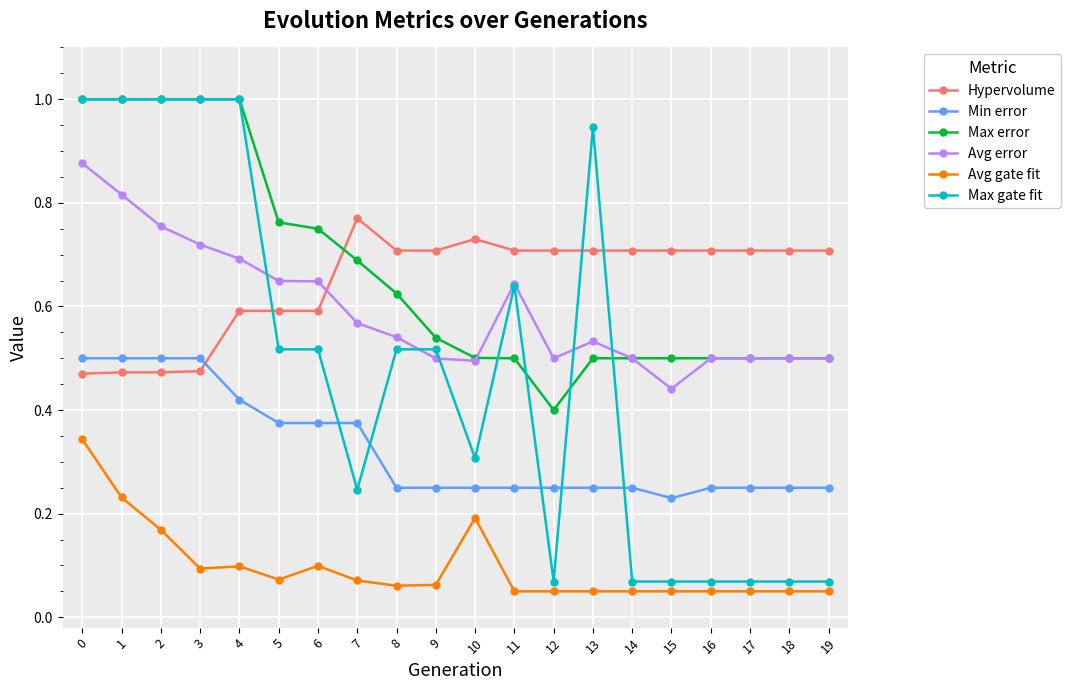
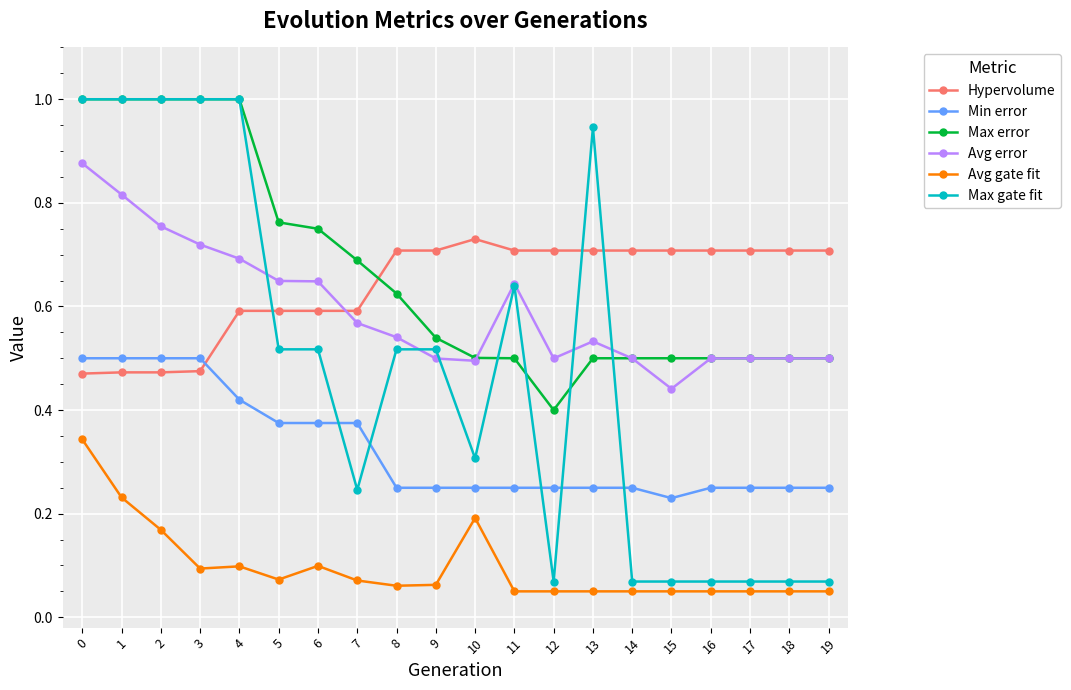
Hypervolume, 7: 0.77 -> 0.59
